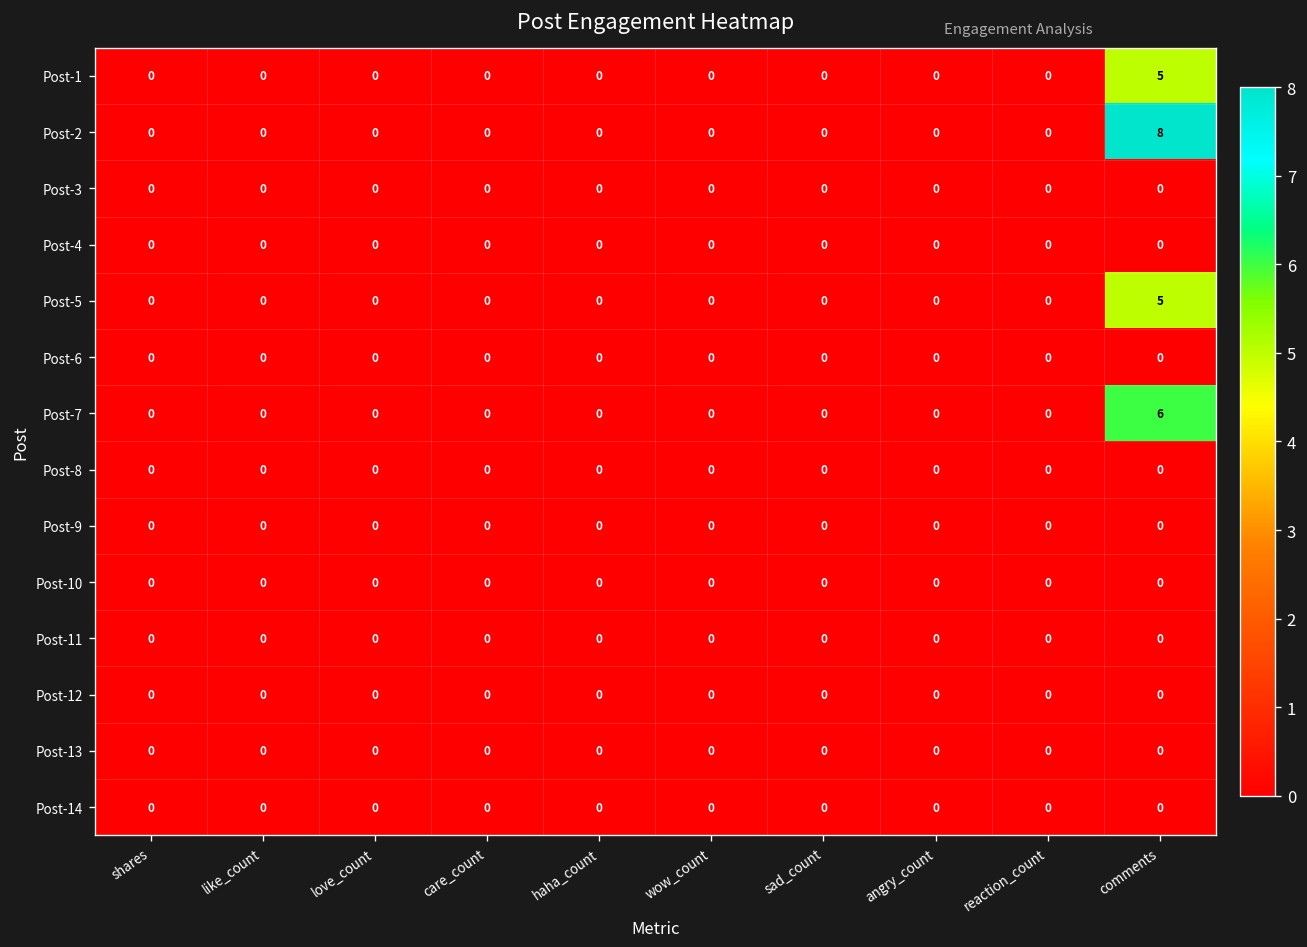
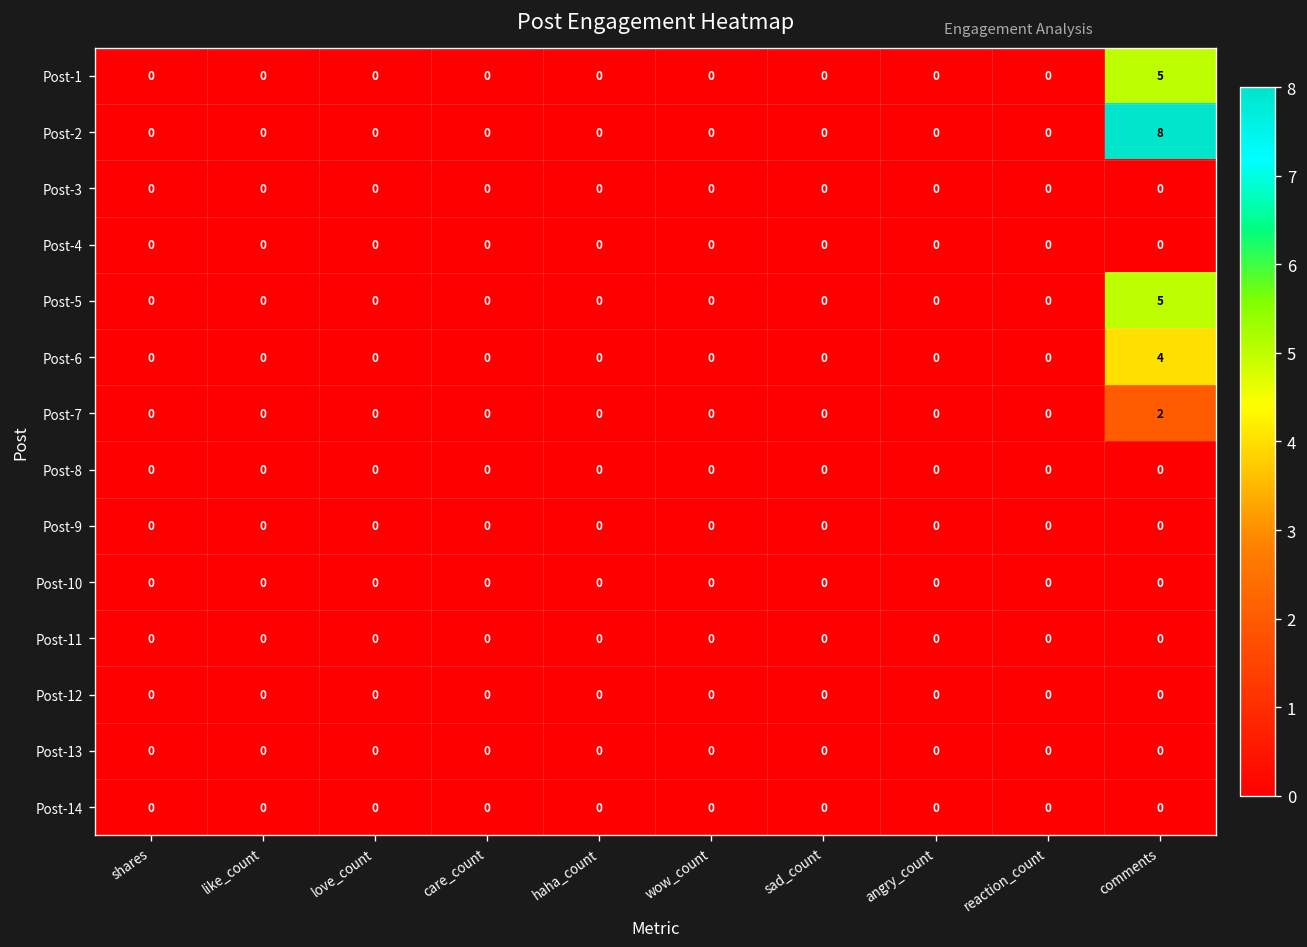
Post-6, comments: 0 -> 4
Post-7, comments: 6 -> 2
